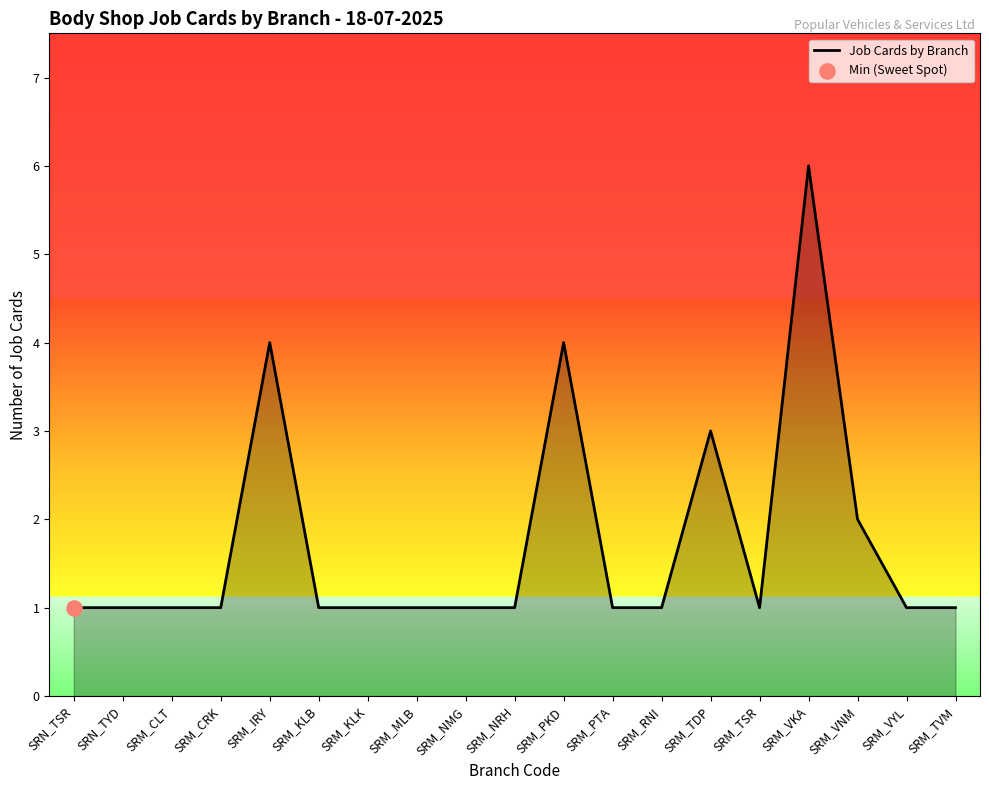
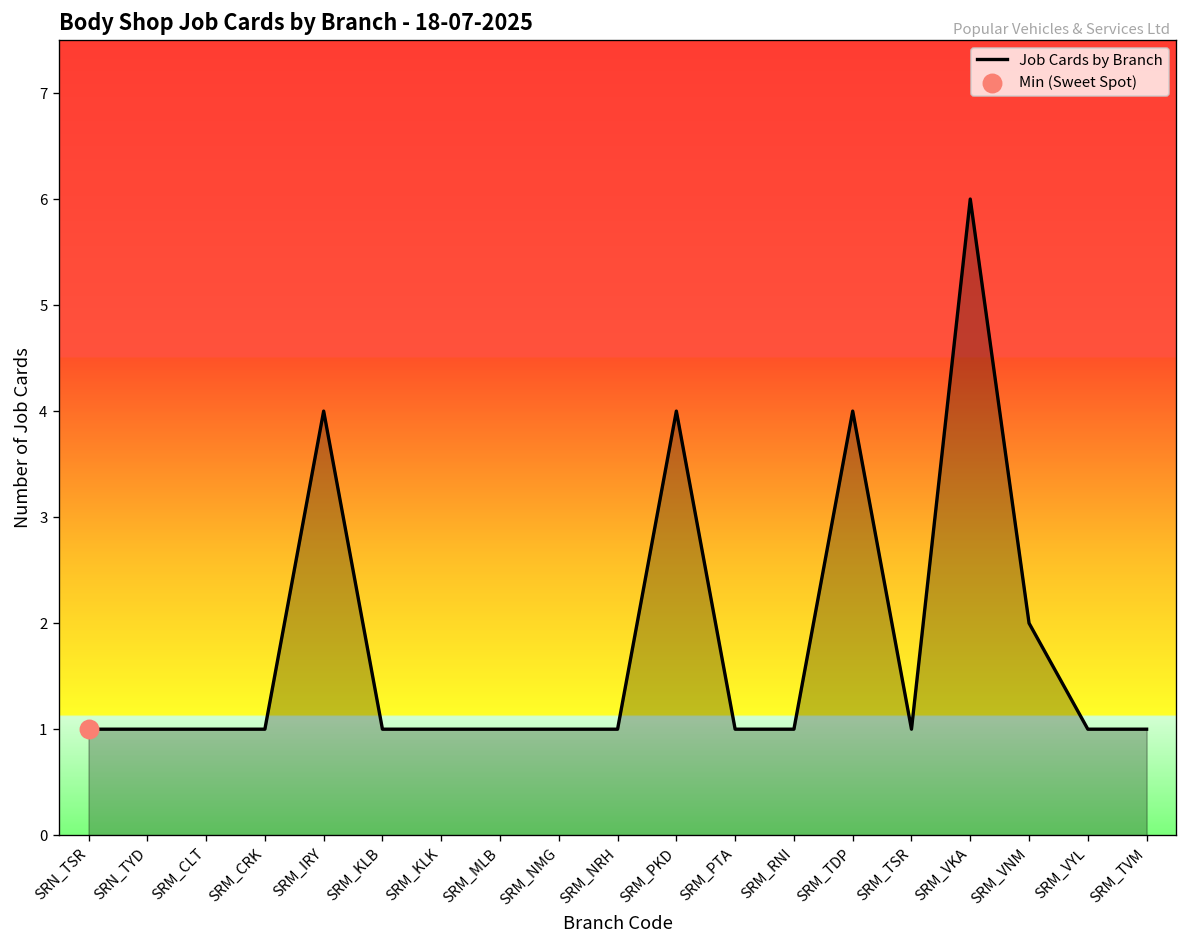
Job Cards by Branch, SRM_TDP: 3 -> 4
